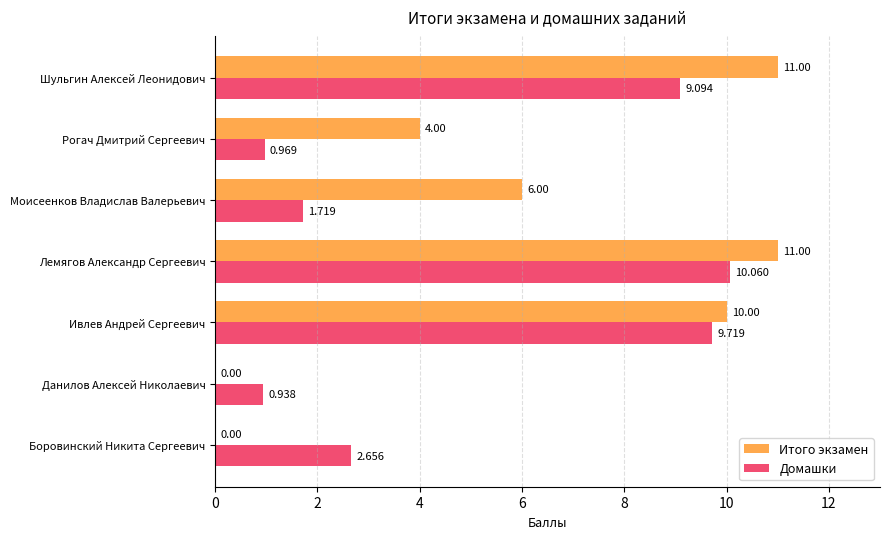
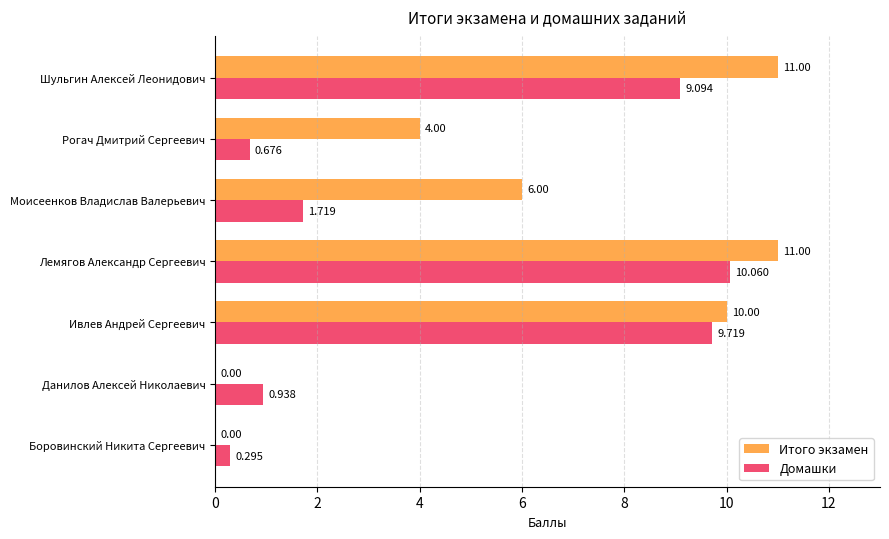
Домашки, Рогач Дмитрий Сергеевич: 0.969 -> 0.676
Домашки, Боровинский Никита Сергеевич: 2.656 -> 0.295
